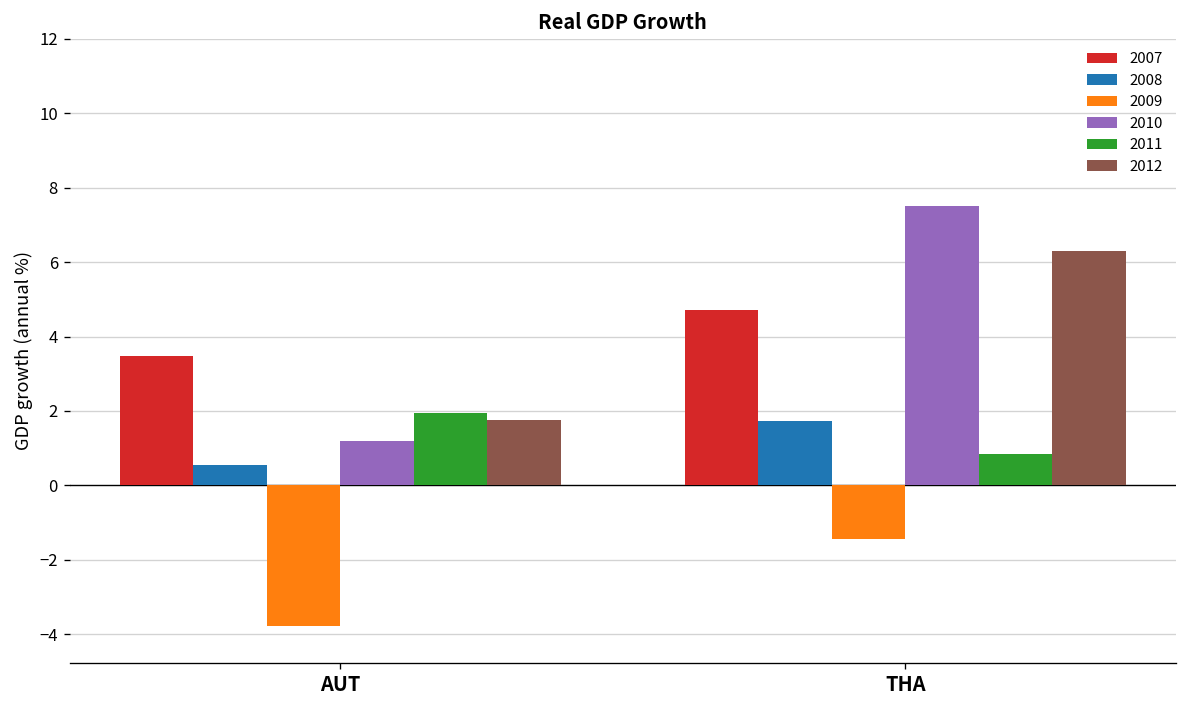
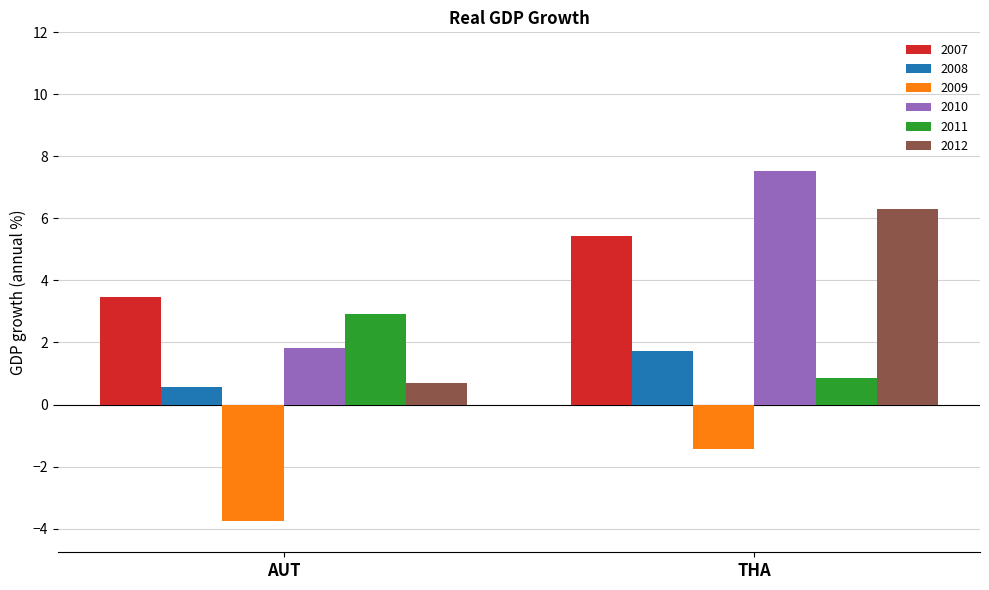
2010, AUT: 1.2 -> 1.8
2011, AUT: 1.9 -> 2.9
2012, AUT: 1.7 -> 0.7
2007, THA: 4.7 -> 5.4
